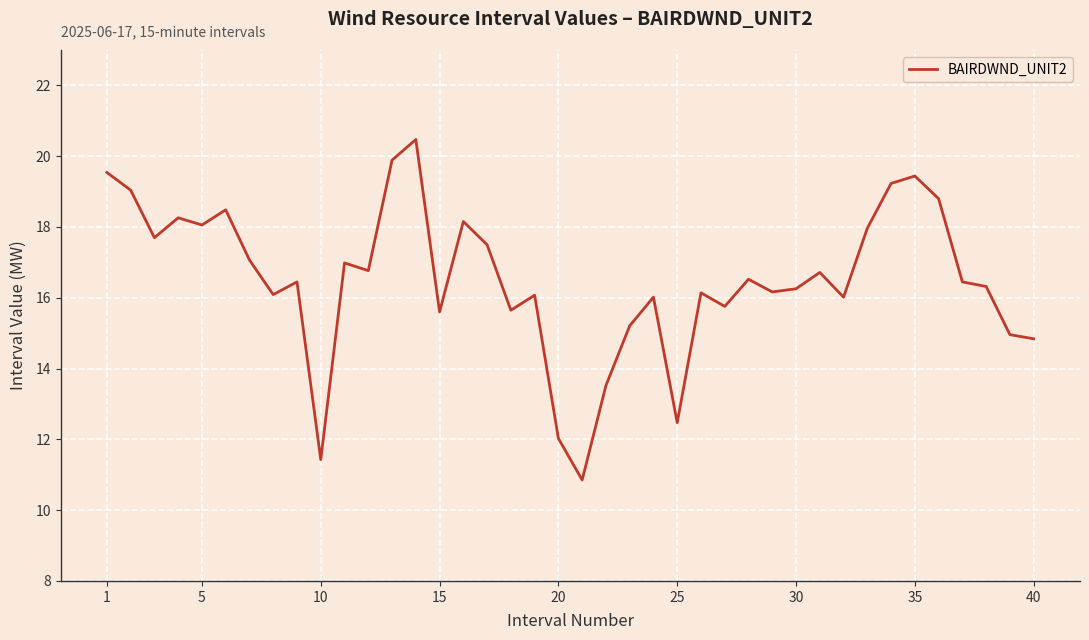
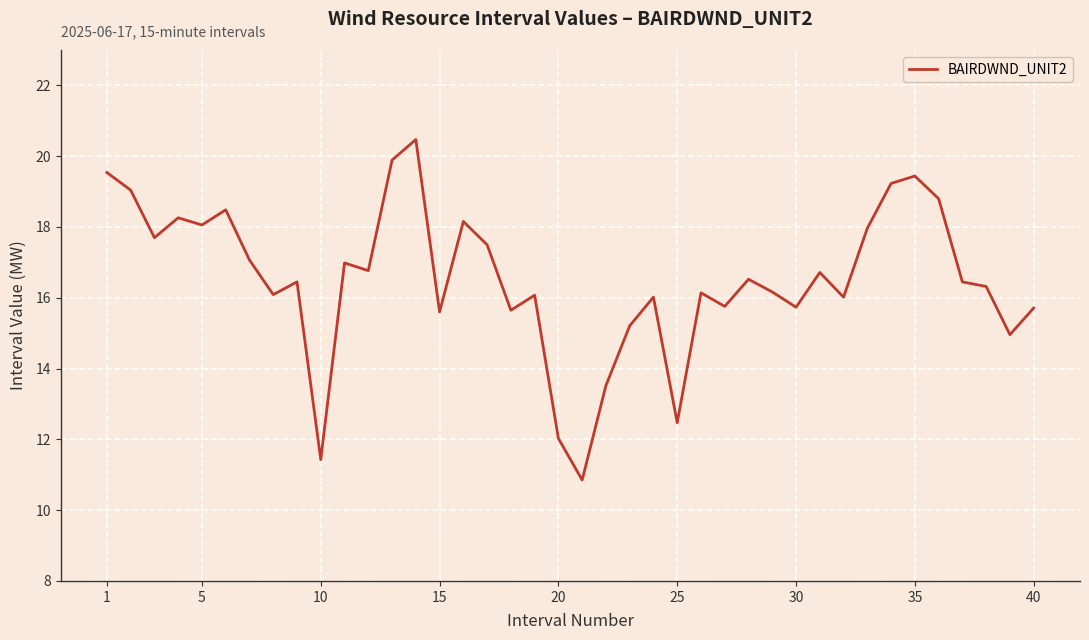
30: 16.3 -> 15.7
40: 14.8 -> 15.7
